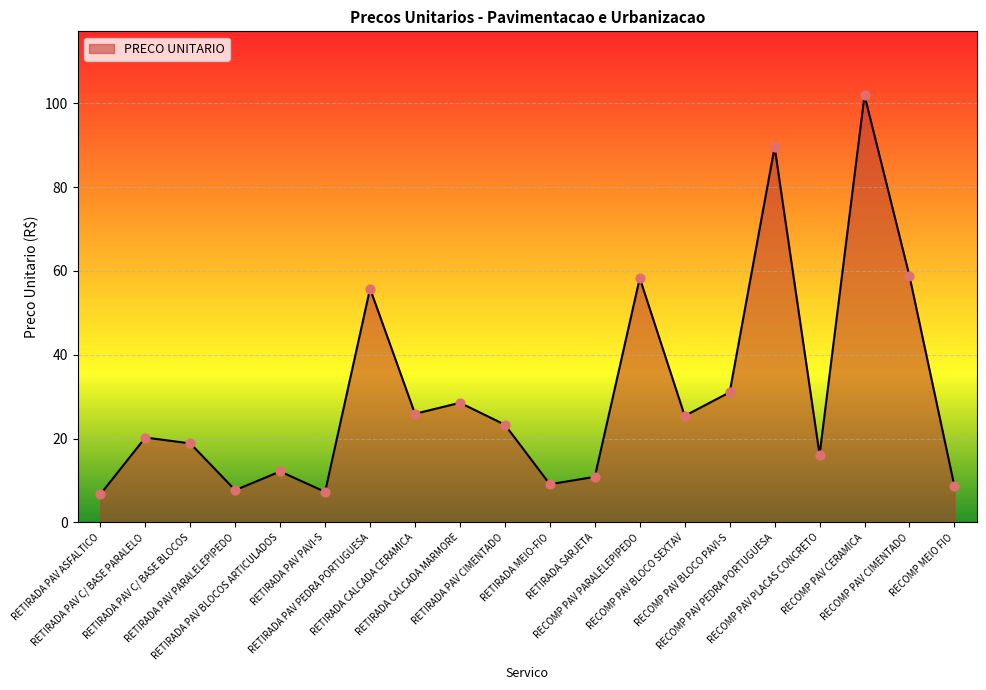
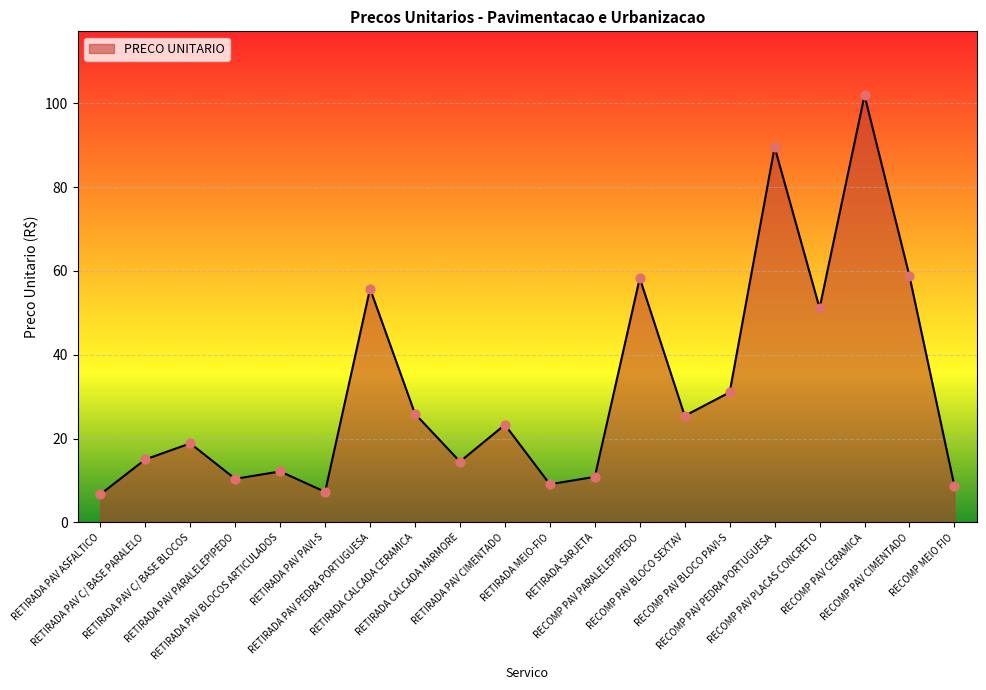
RETIRADA PAV C/ BASE PARALELO: 20 -> 15
RETIRADA PAV PARALELEPIPEDO: 8 -> 10
RETIRADA CALCADA MARMORE: 29 -> 15
RECOMP PAV PLACAS CONCRETO: 16 -> 51
